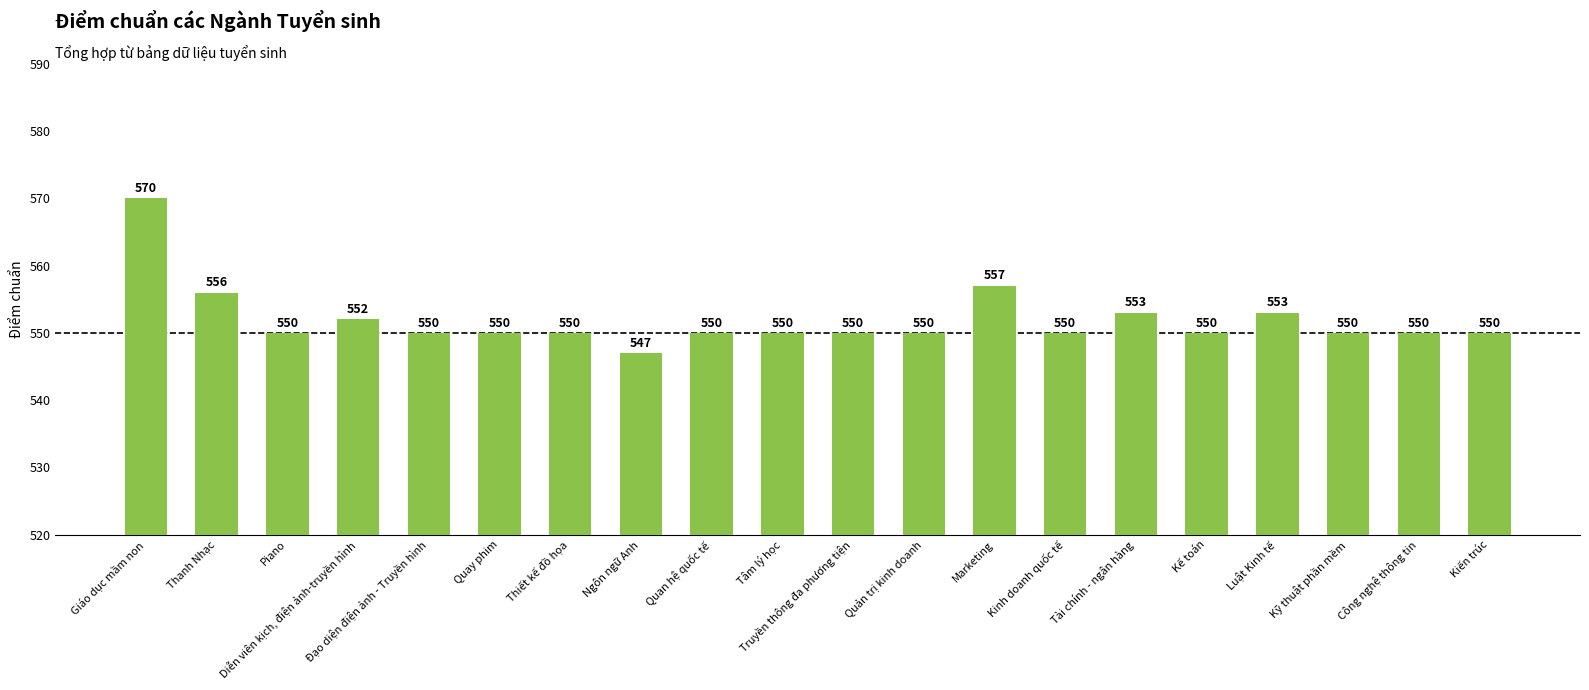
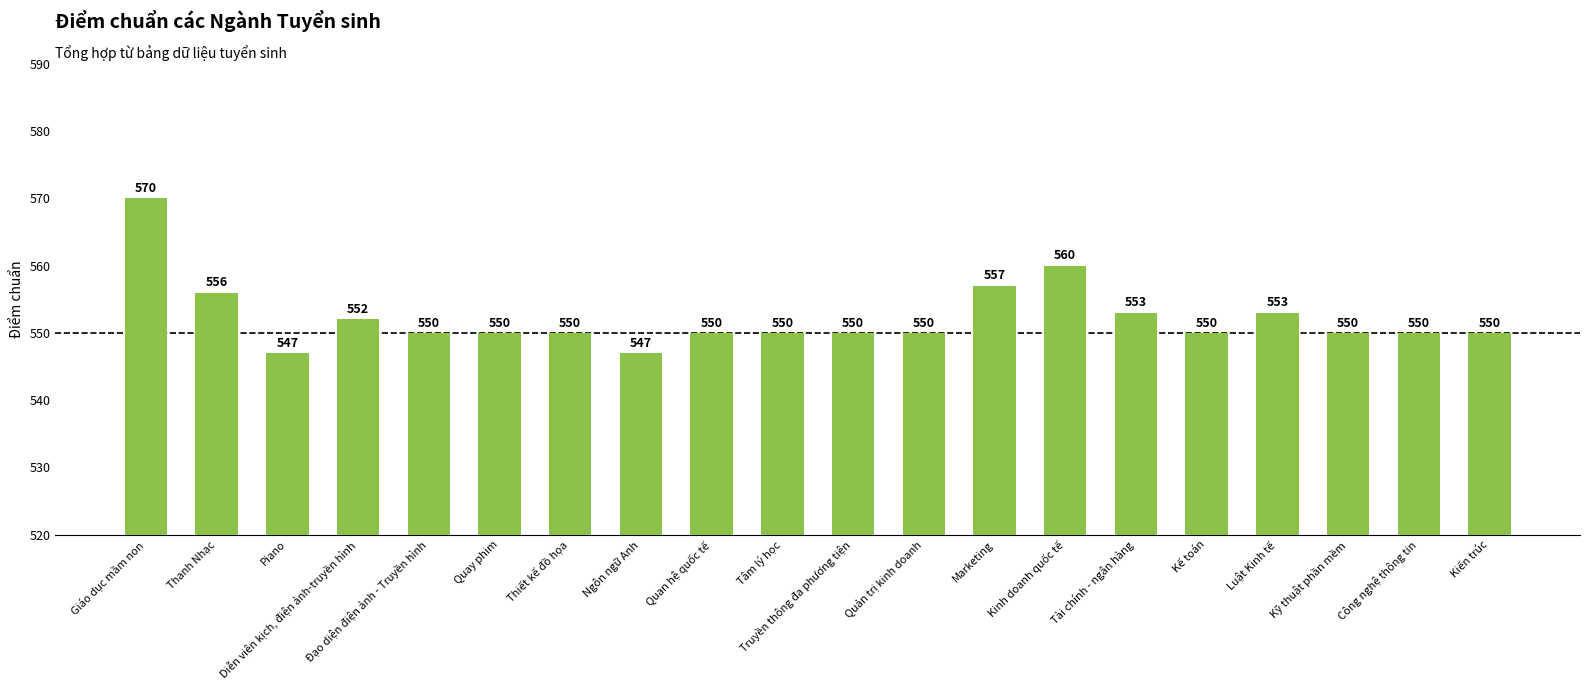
Piano: 550 -> 547
Kinh doanh quốc tế: 550 -> 560
